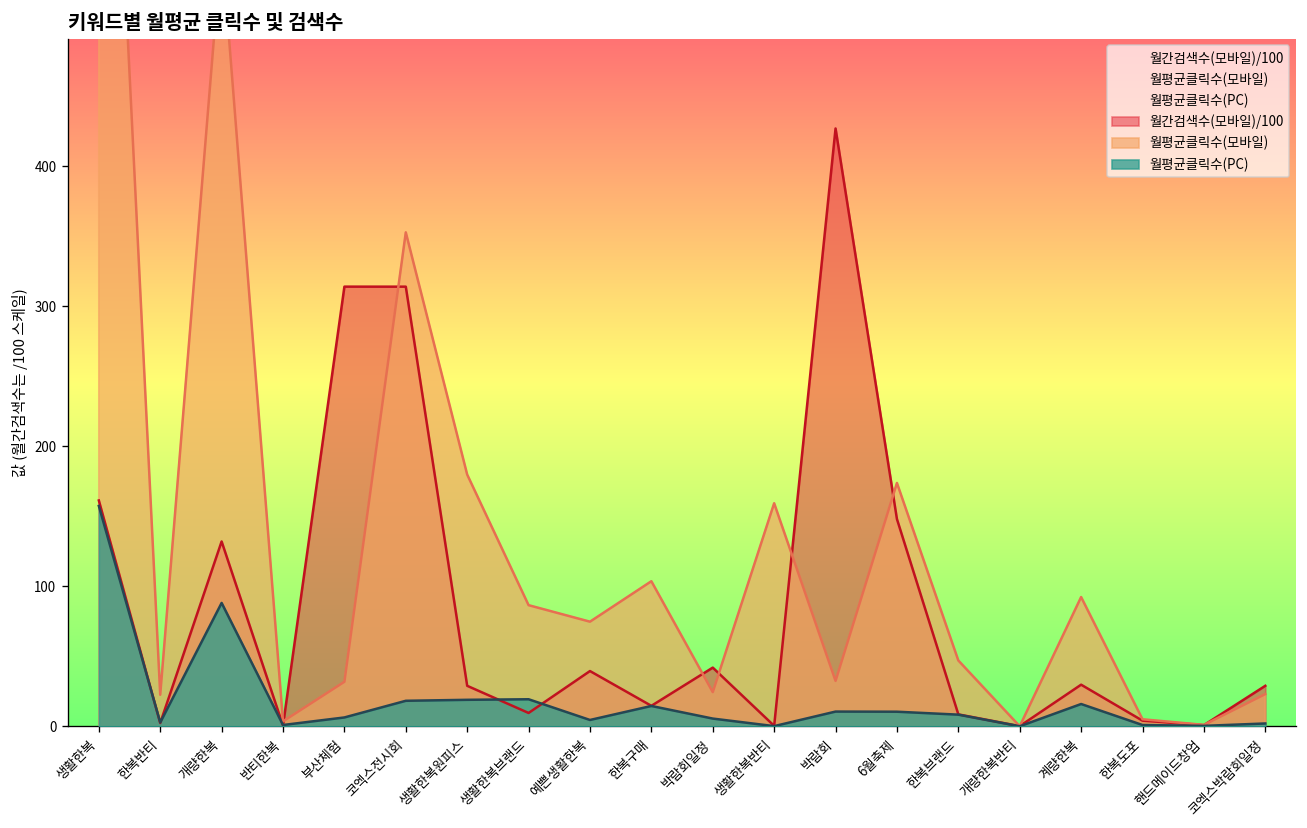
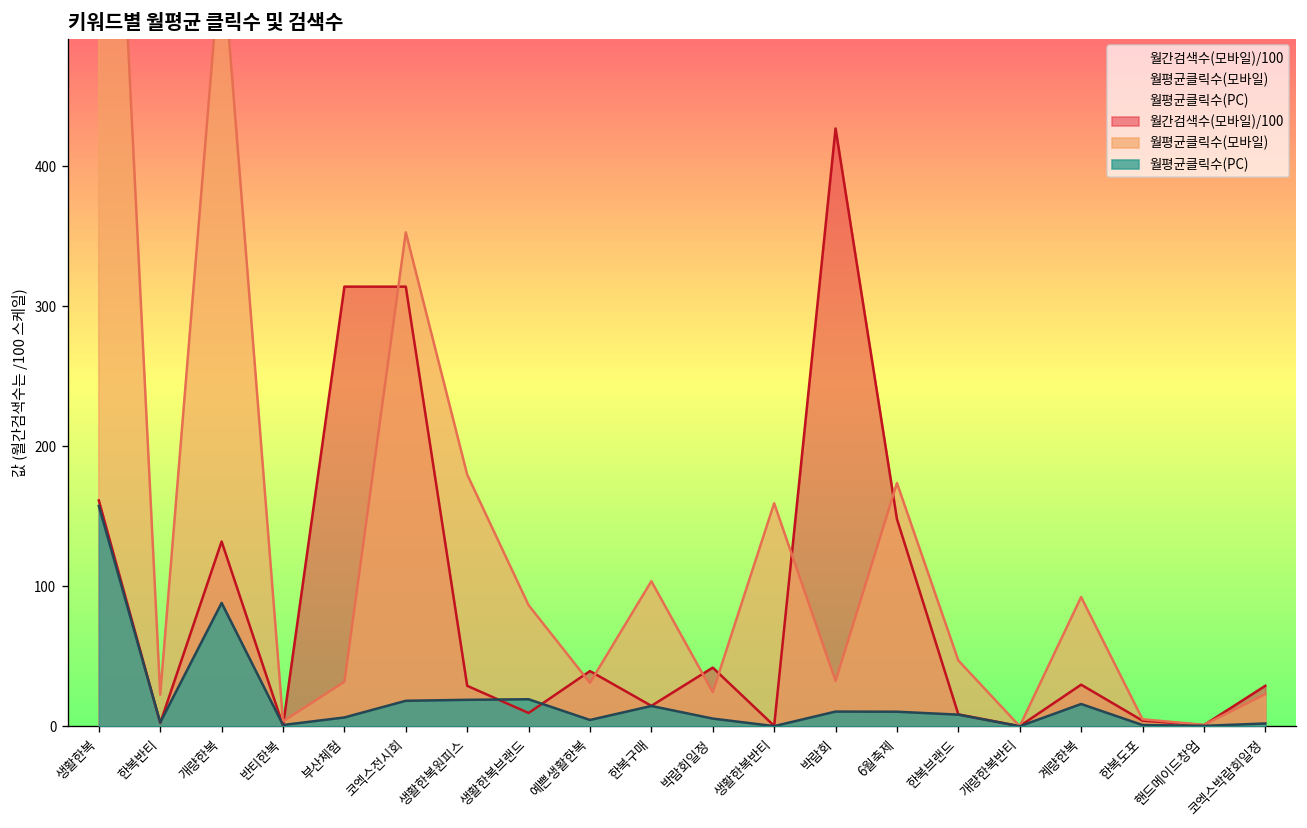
월평균클릭수(모바일), 예쁜생활한복: 75 -> 31
